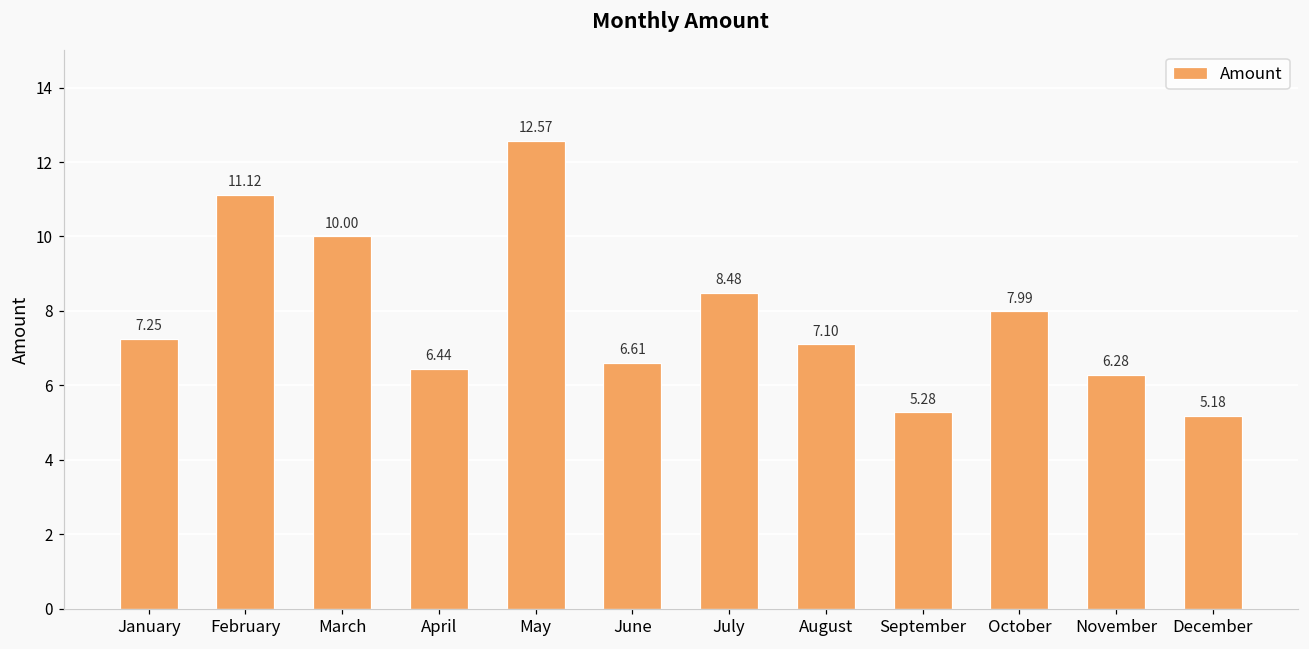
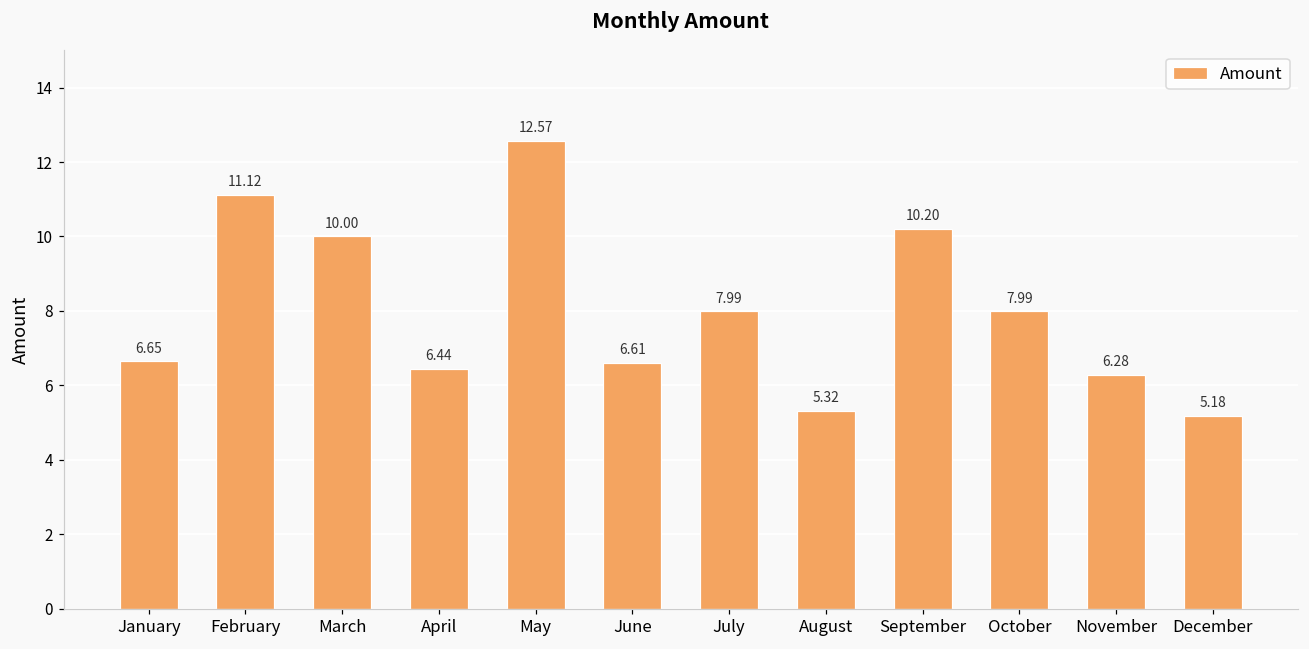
January: 7.25 -> 6.65
July: 8.48 -> 7.99
August: 7.10 -> 5.32
September: 5.28 -> 10.20
